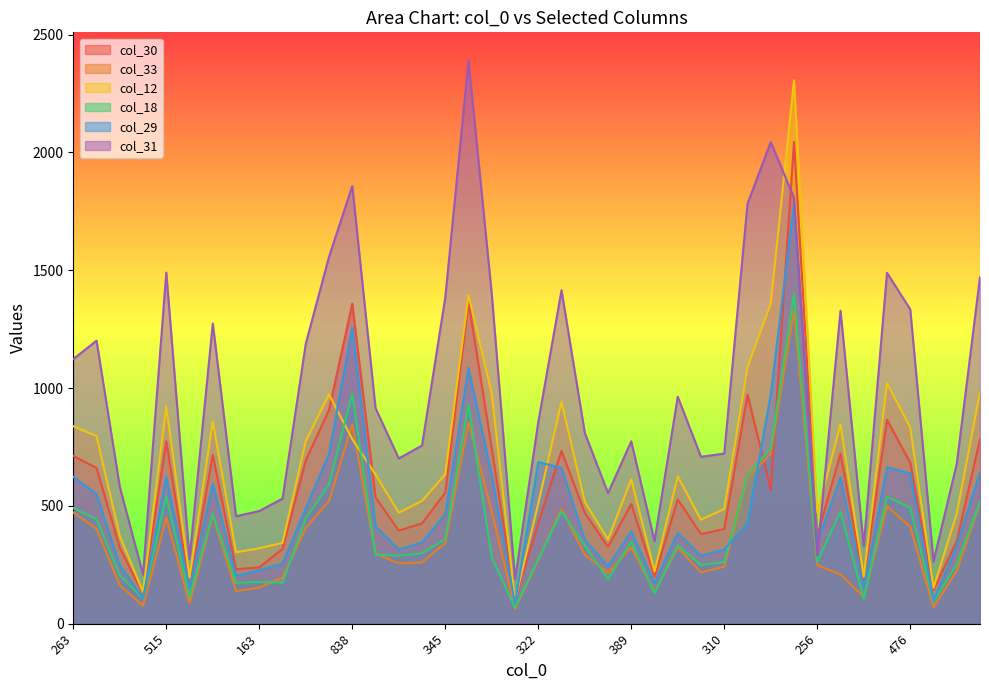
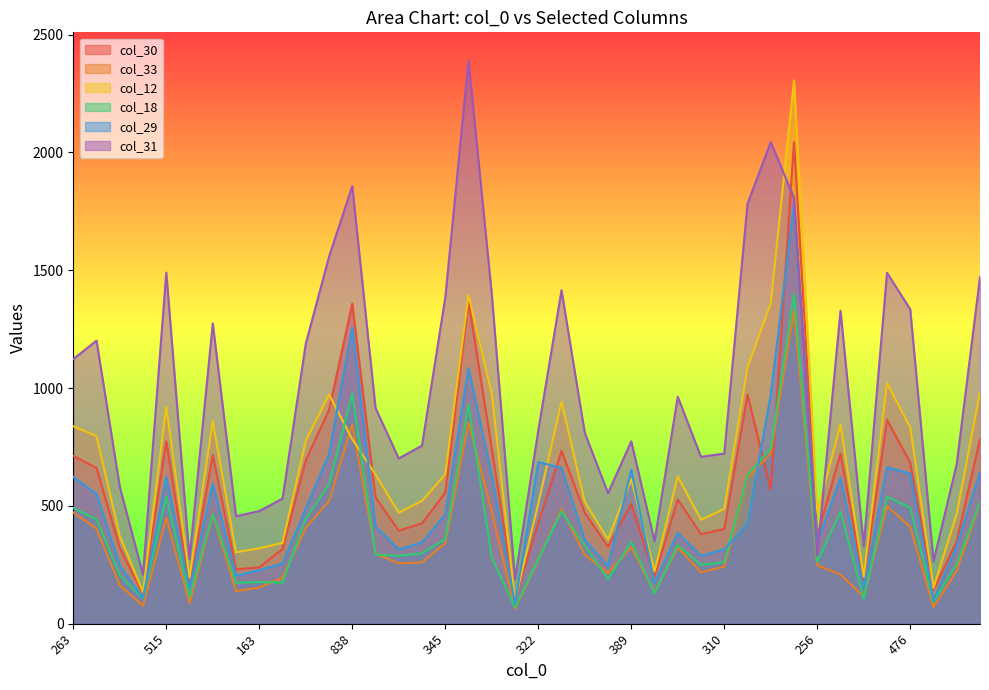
col_31, 322: 860 -> 820
col_29, 389: 390 -> 650
